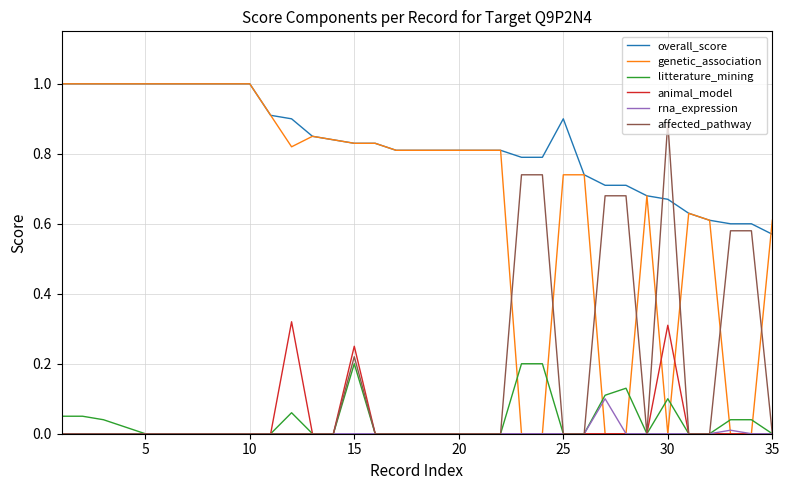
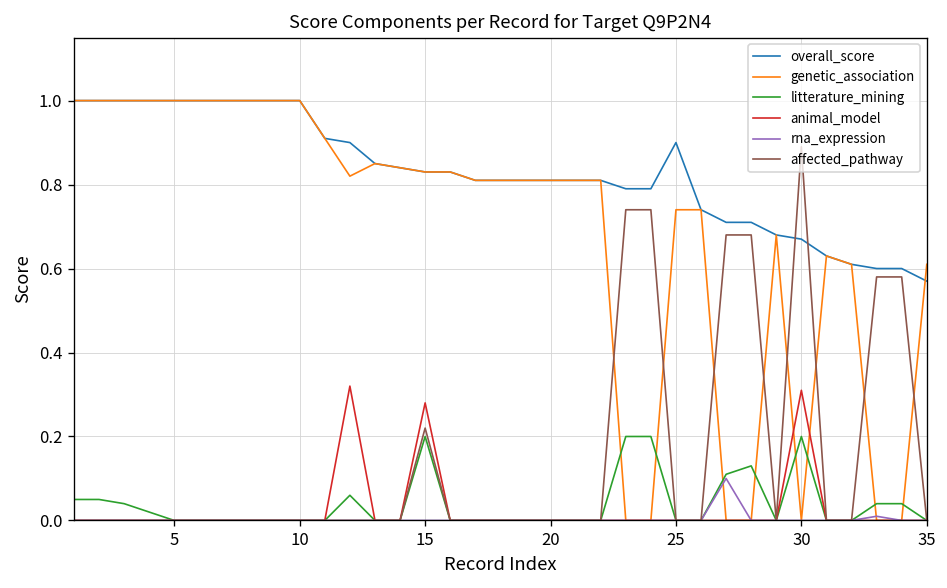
animal_model, 15: 0.25 -> 0.28
litterature_mining, 30: 0.1 -> 0.2
